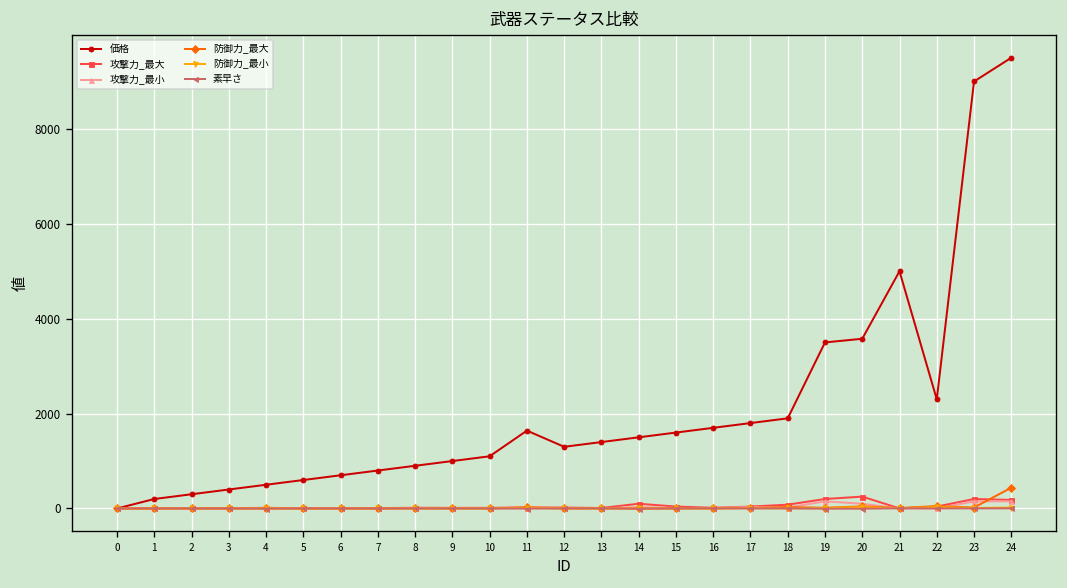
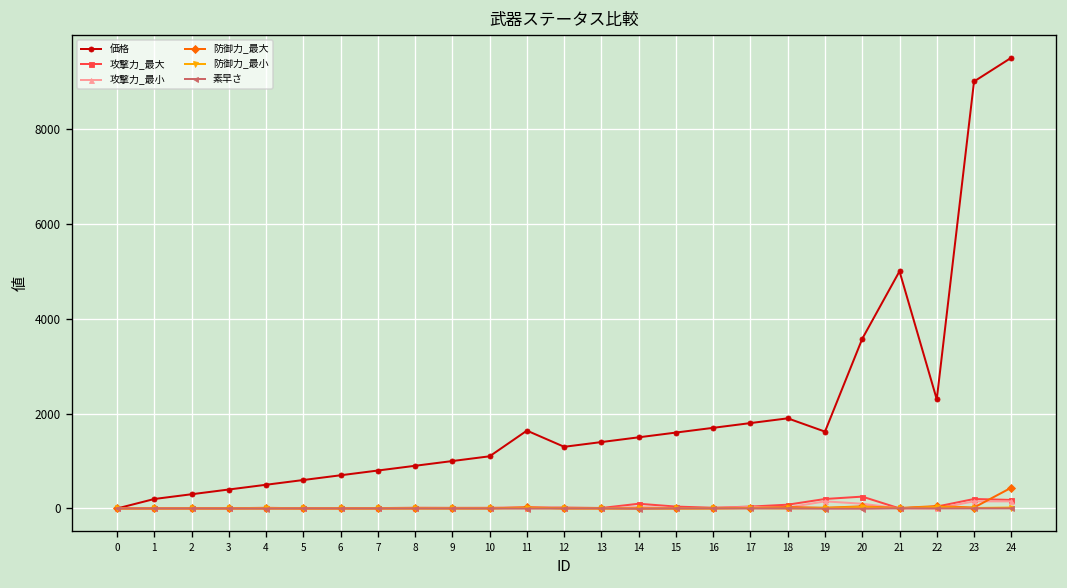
価格, 19: 3500 -> 1600
